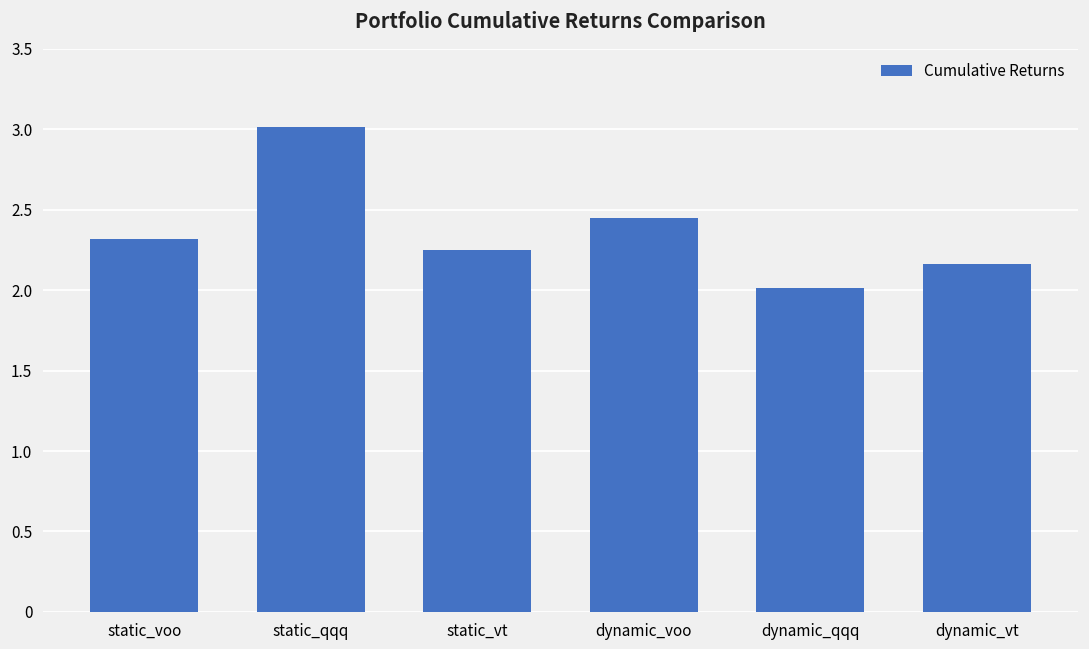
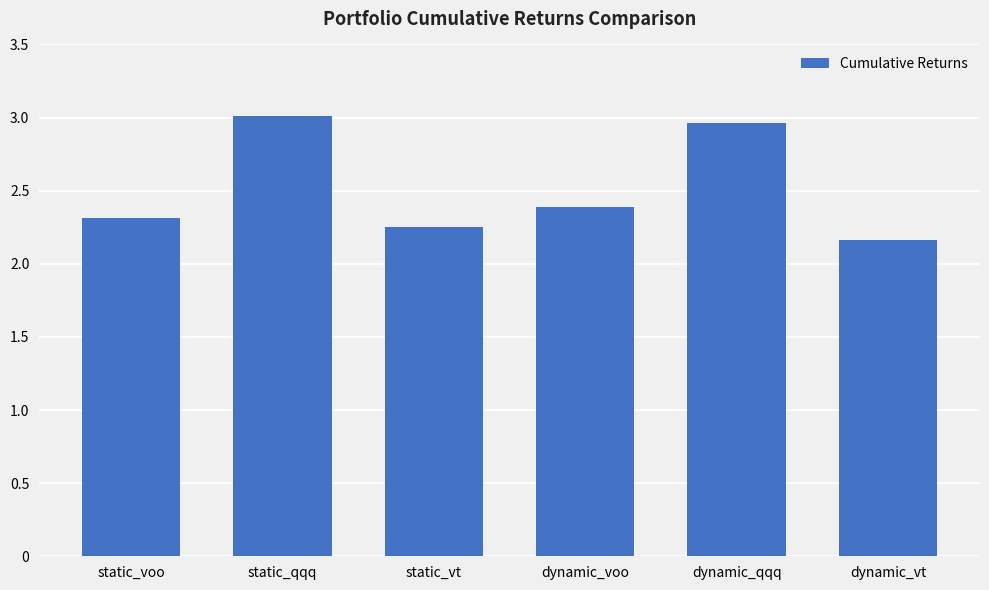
dynamic_voo: 2.45 -> 2.39
dynamic_qqq: 2.01 -> 2.96
